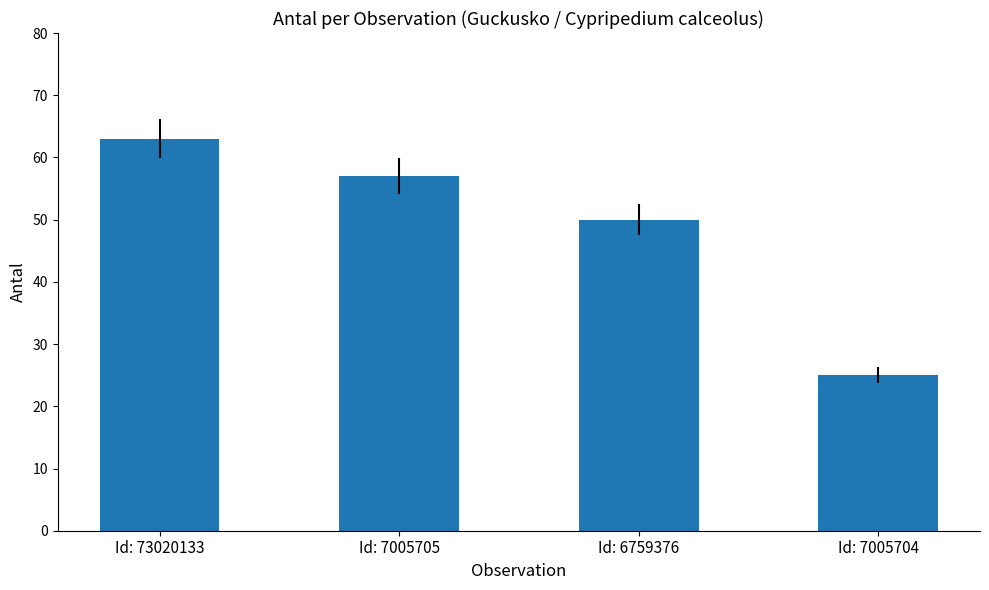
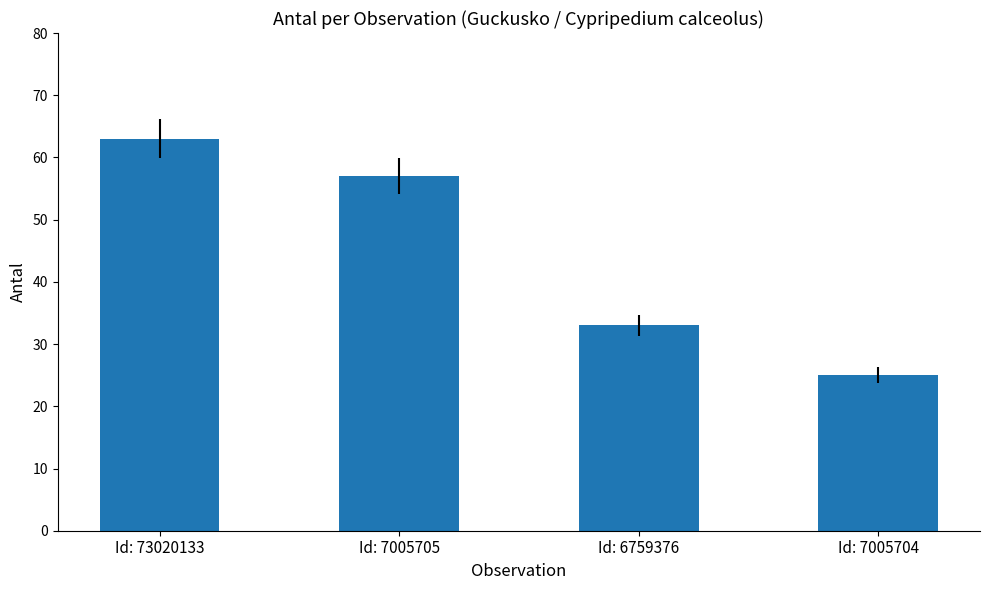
Id: 6759376: 50 -> 33
